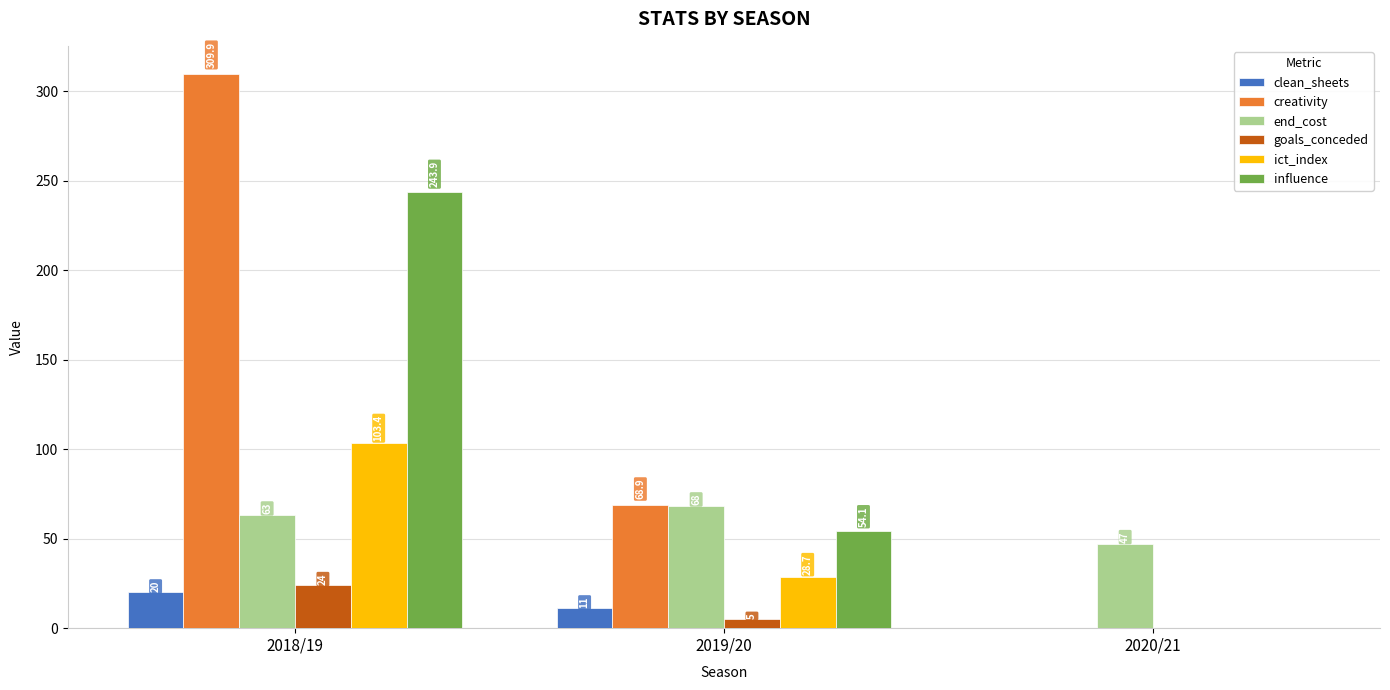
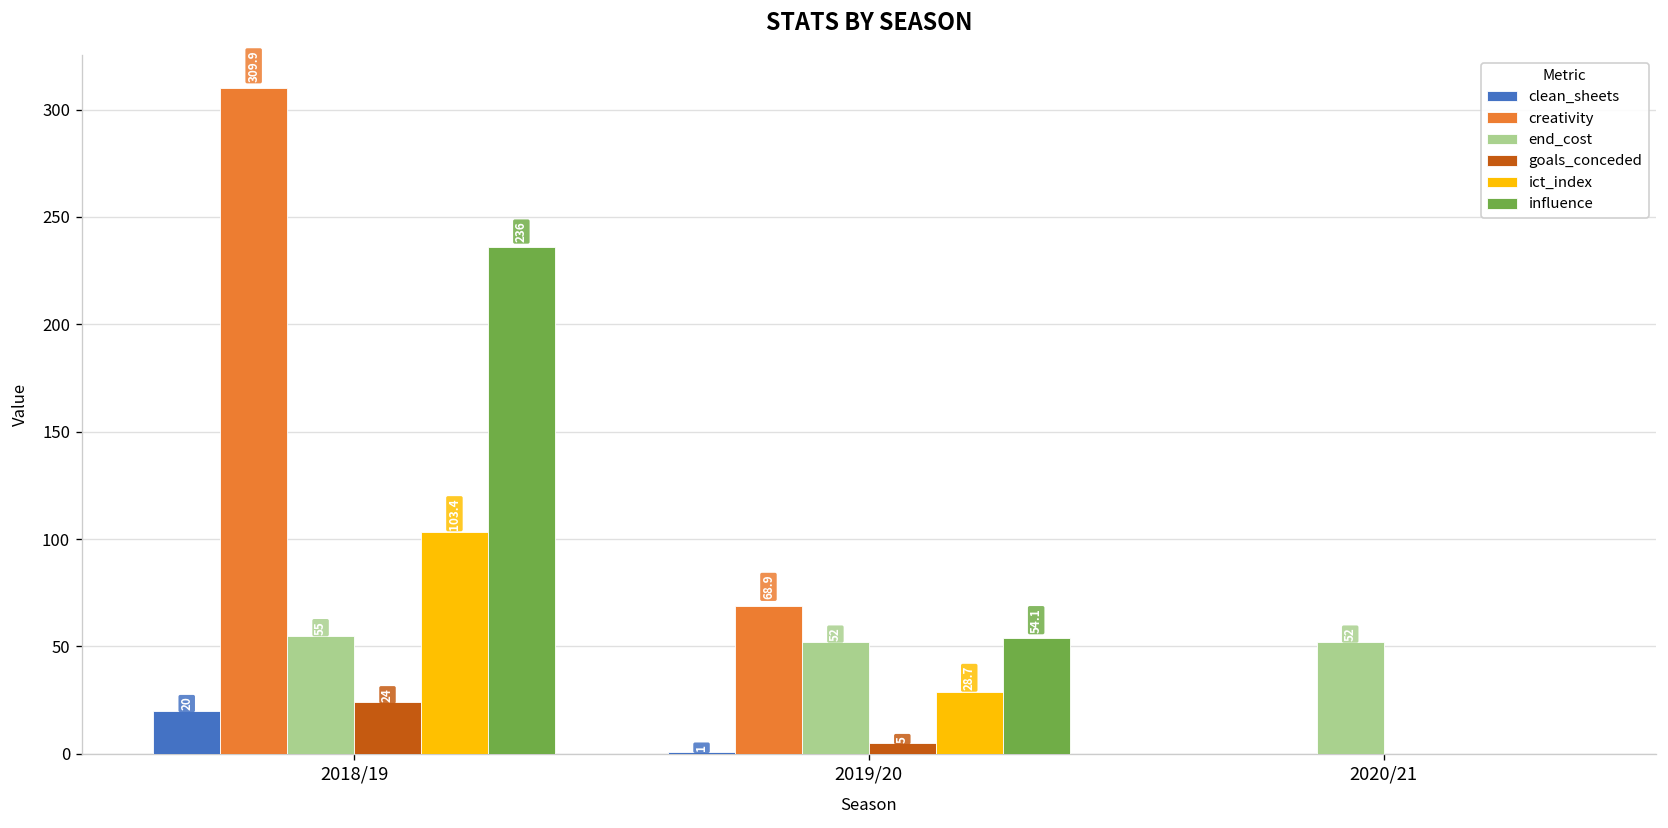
end_cost, 2018/19: 63 -> 55
influence, 2018/19: 243.9 -> 236
clean_sheets, 2019/20: 11 -> 1
end_cost, 2019/20: 68 -> 52
end_cost, 2020/21: 47 -> 52
